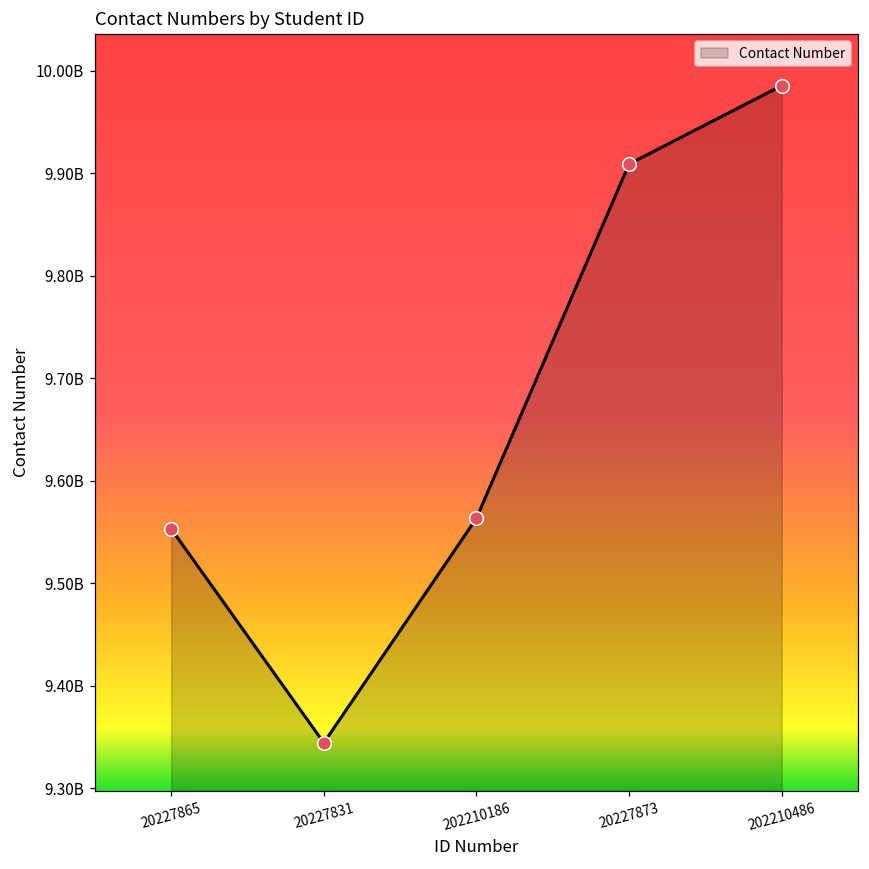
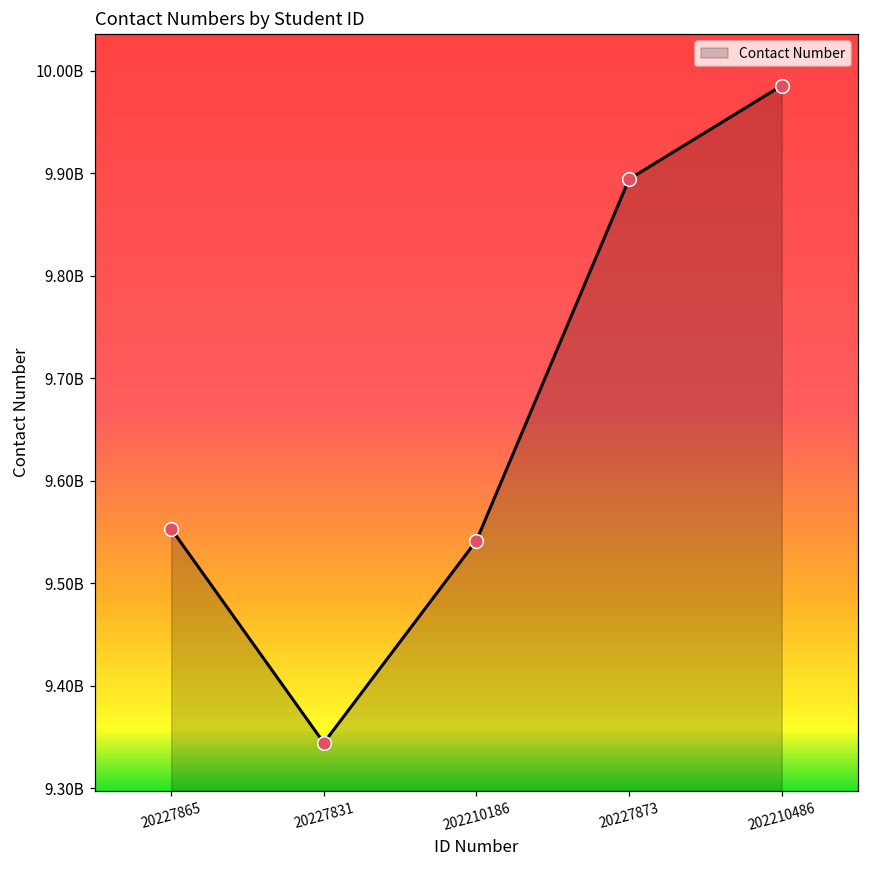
202210186: 9560000000 -> 9540000000
20227873: 9910000000 -> 9890000000
